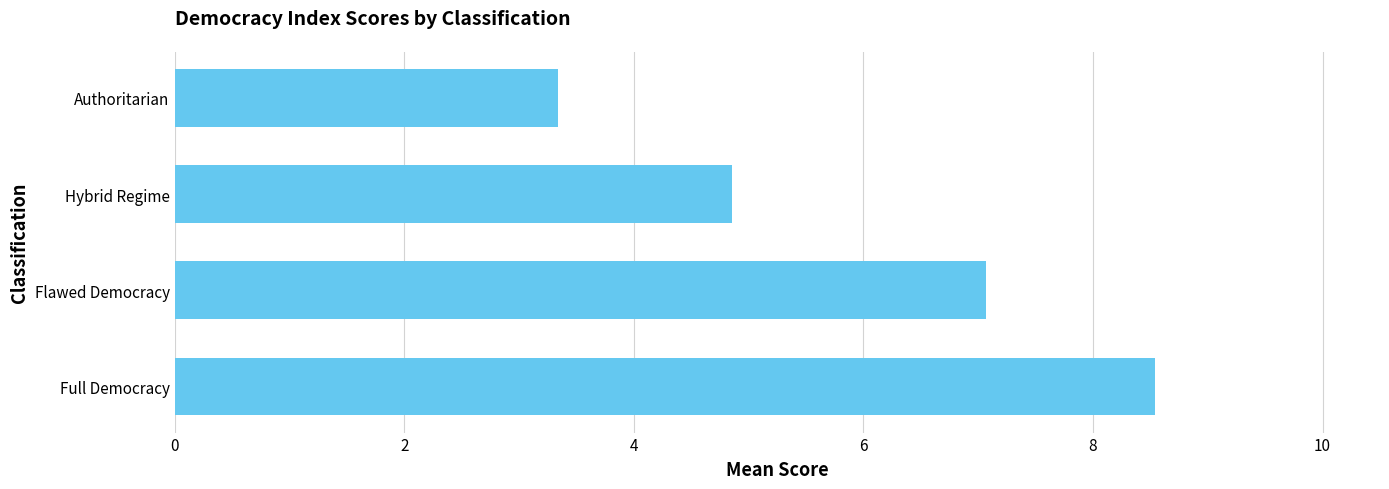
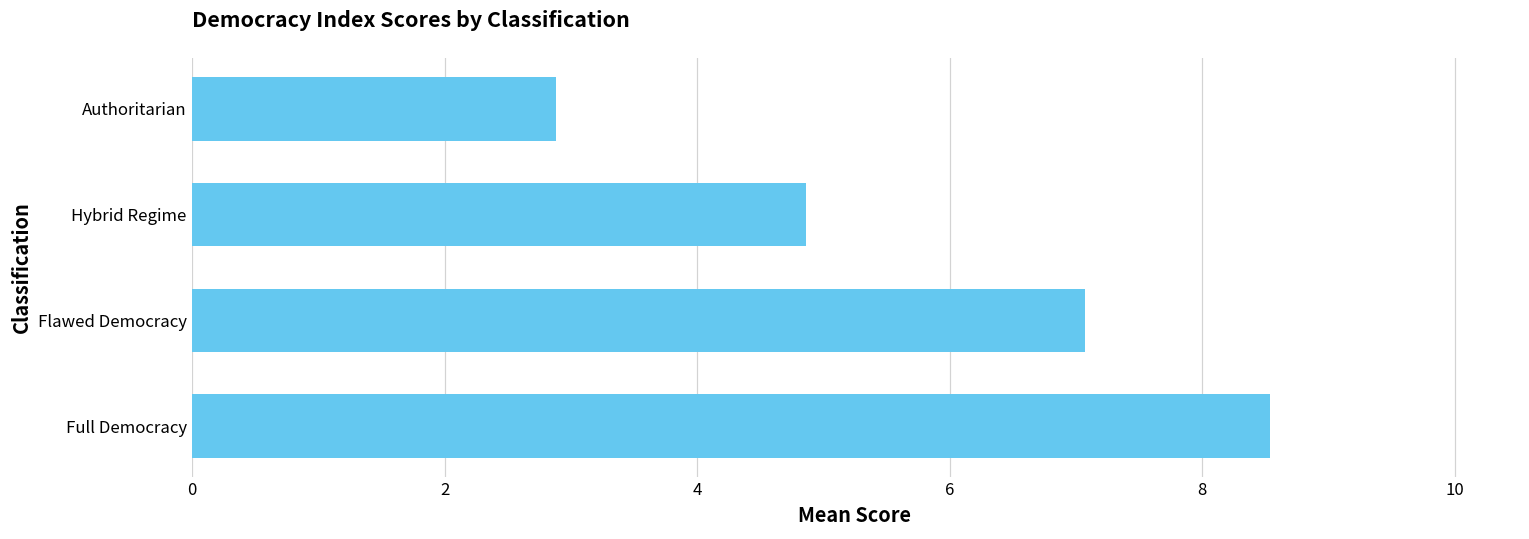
Authoritarian: 3.34 -> 2.88
